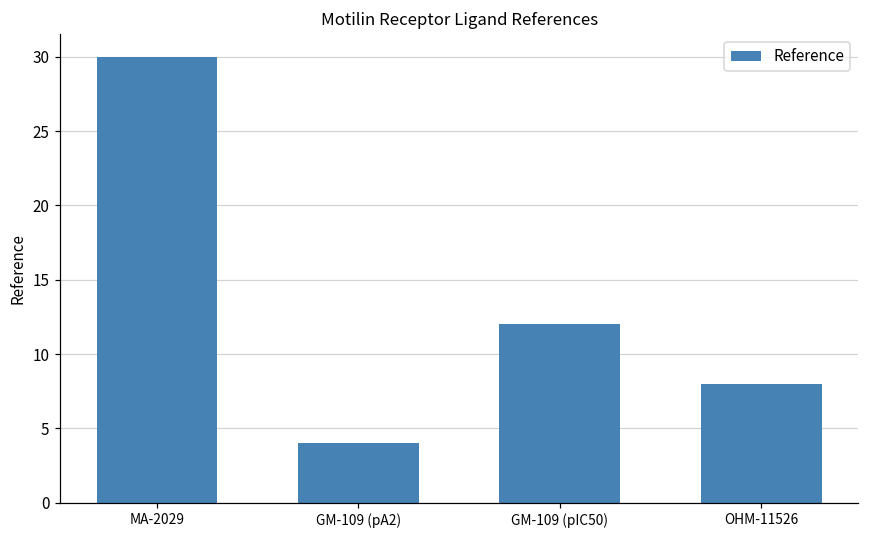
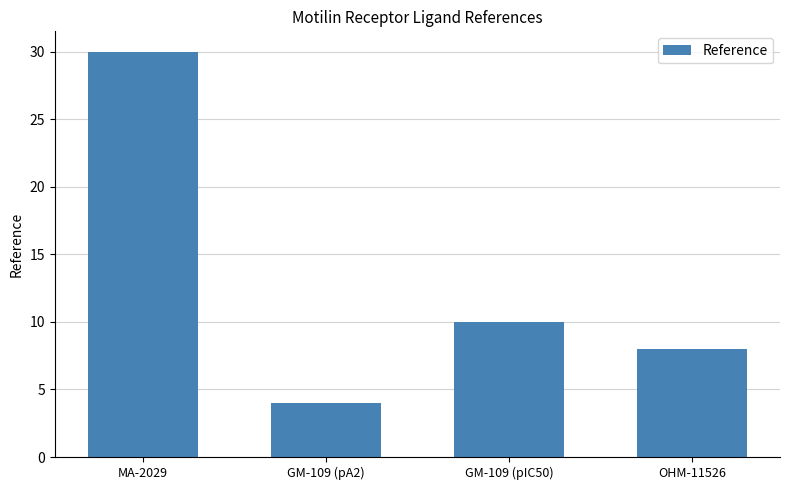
GM-109 (pIC50): 12 -> 10
